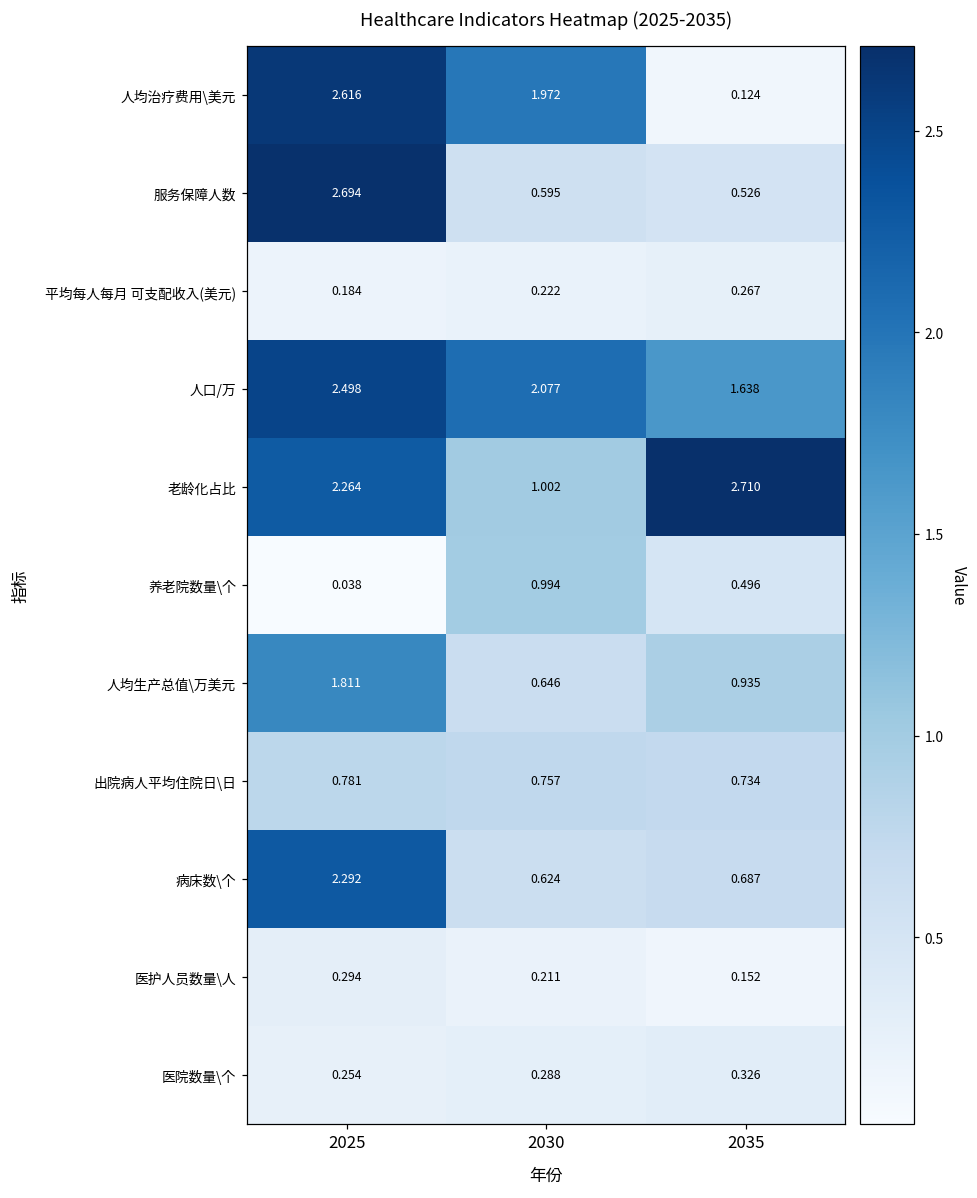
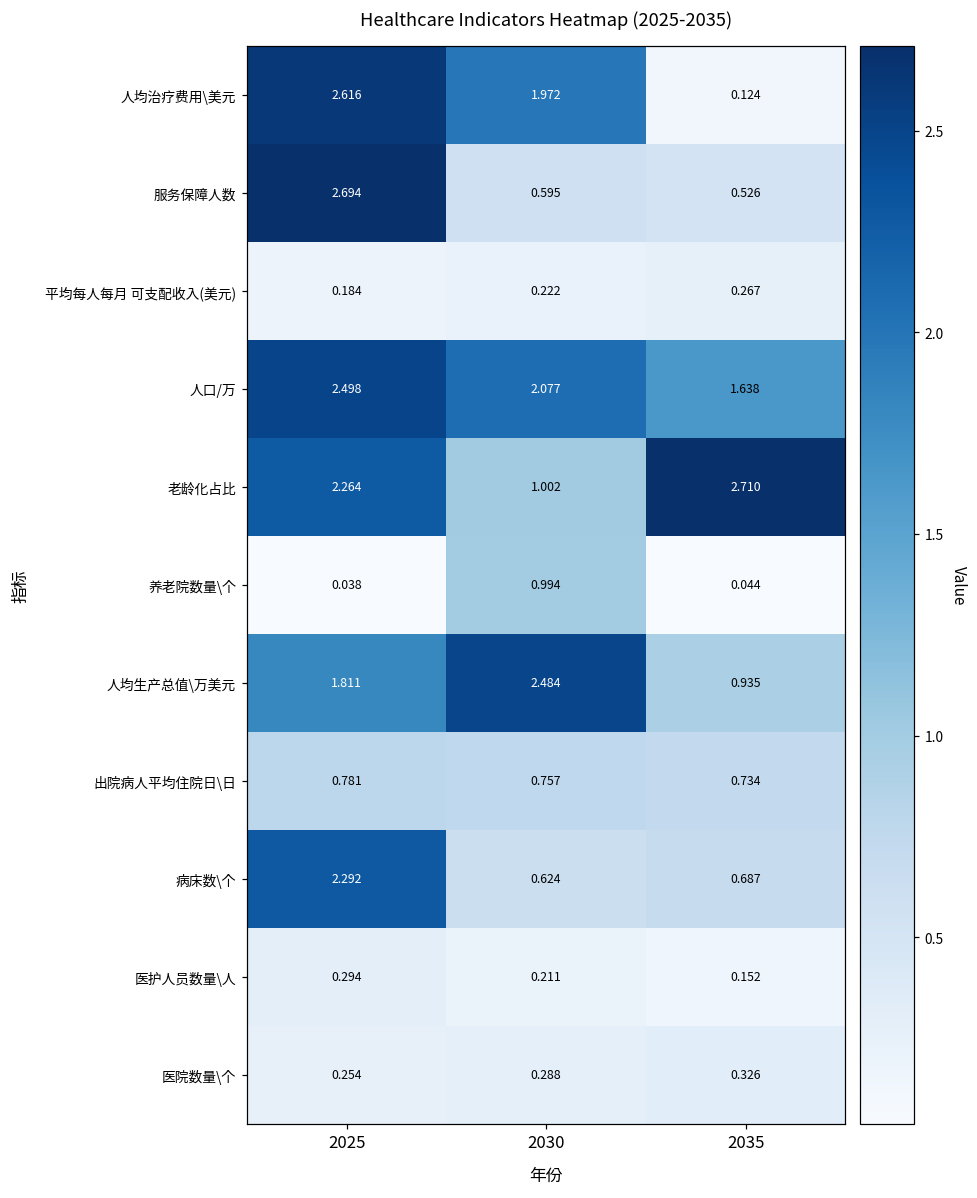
养老院数量\个, 2035: 0.496 -> 0.044
人均生产总值\万美元, 2030: 0.646 -> 2.484
